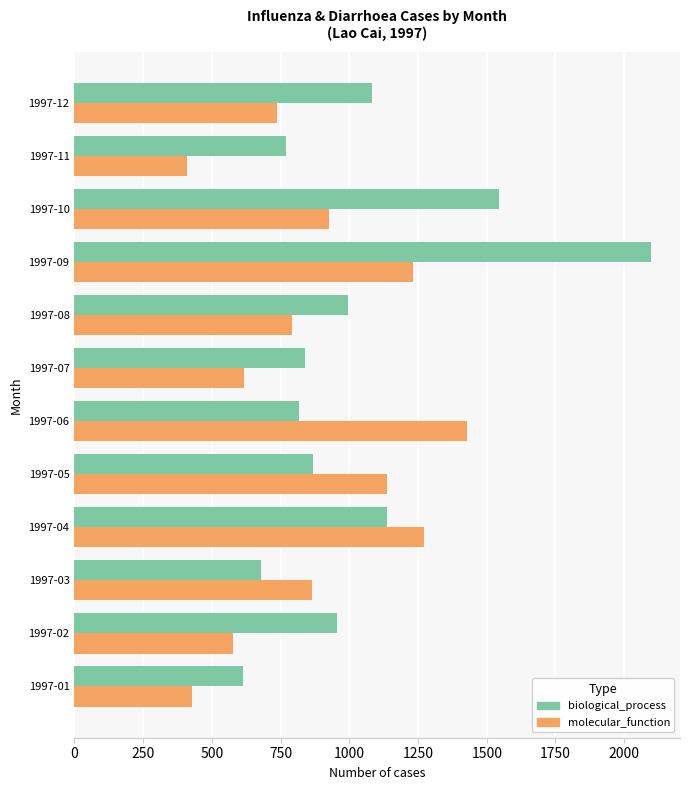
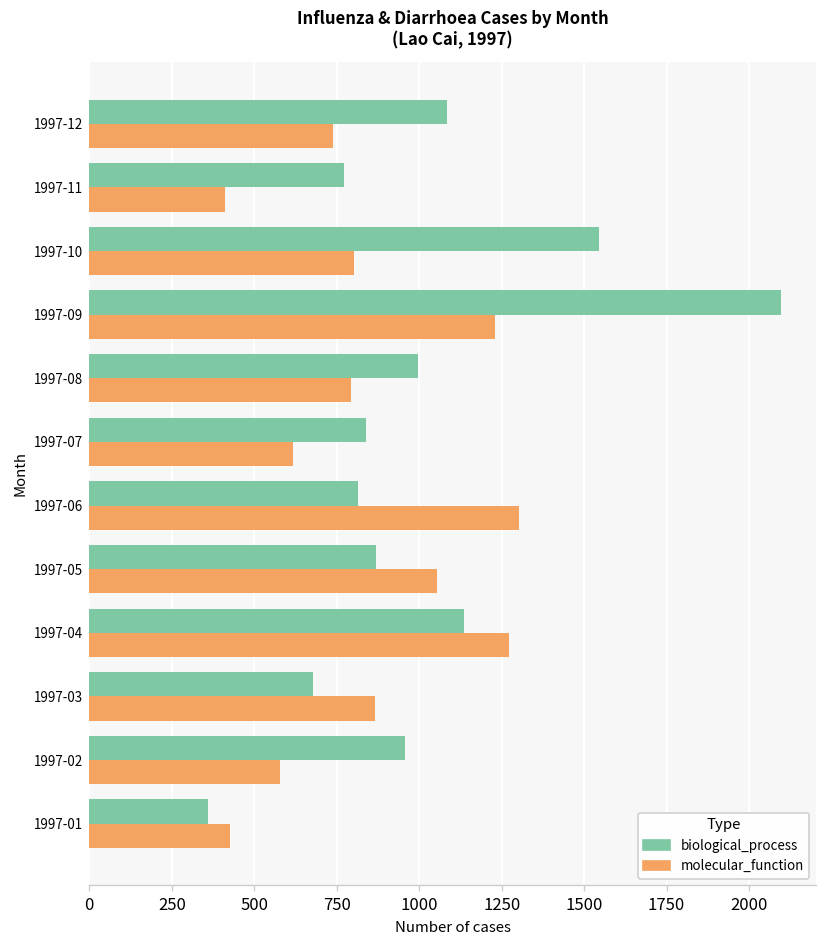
molecular_function, 1997-10: 930 -> 800
molecular_function, 1997-06: 1430 -> 1300
molecular_function, 1997-05: 1140 -> 1060
biological_process, 1997-01: 610 -> 360
